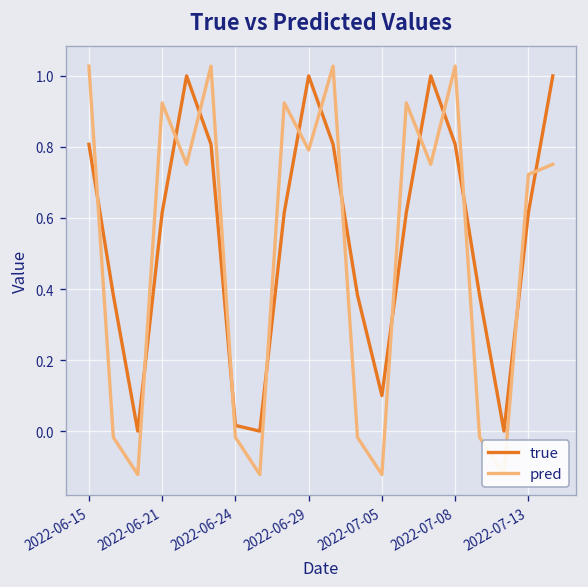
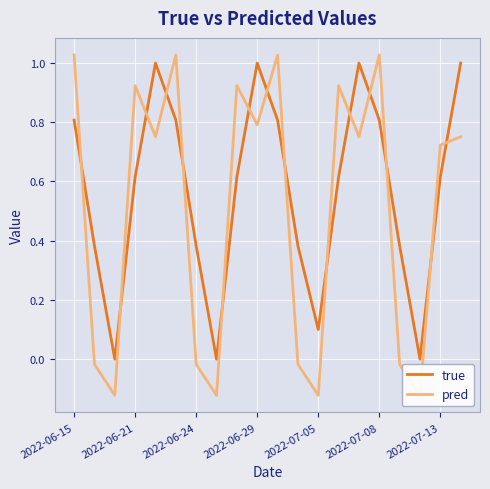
true, 2022-06-24: 0.02 -> 0.38
